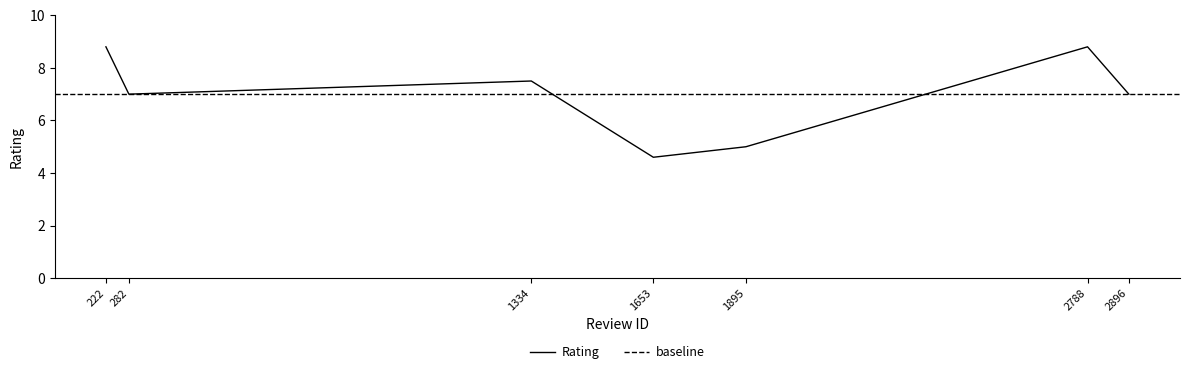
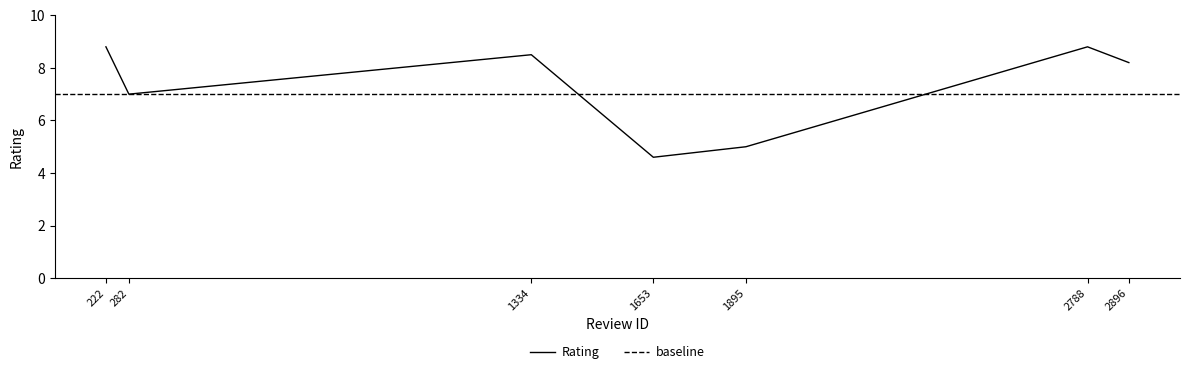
1334: 7.5 -> 8.5
2896: 7.0 -> 8.2
